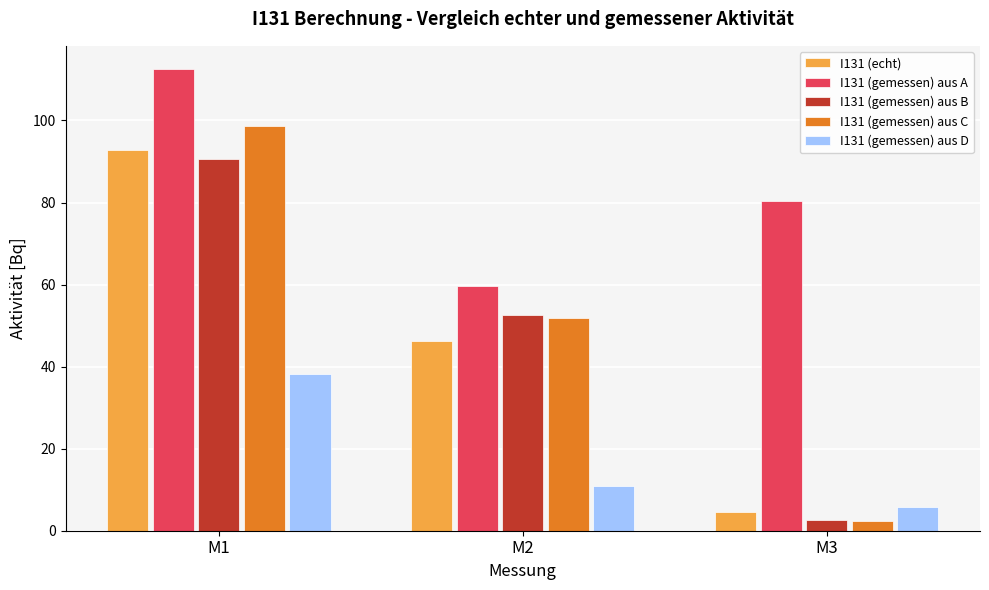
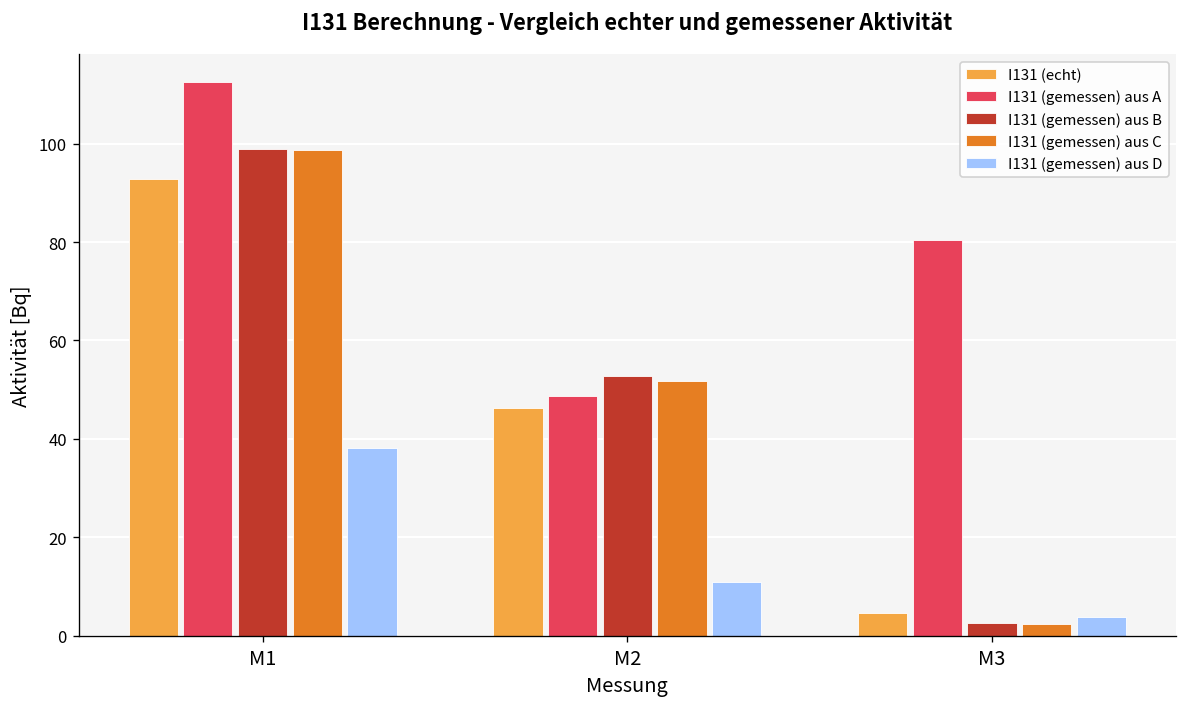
I131 (gemessen) aus B, M1: 91 -> 99
I131 (gemessen) aus A, M2: 60 -> 49
I131 (gemessen) aus D, M3: 6 -> 4
